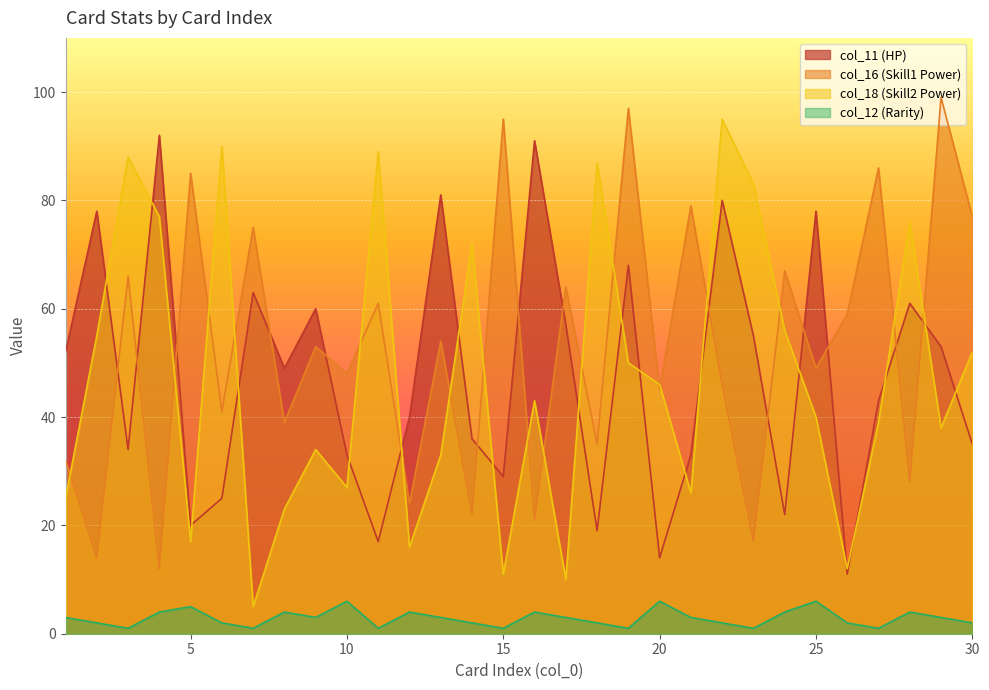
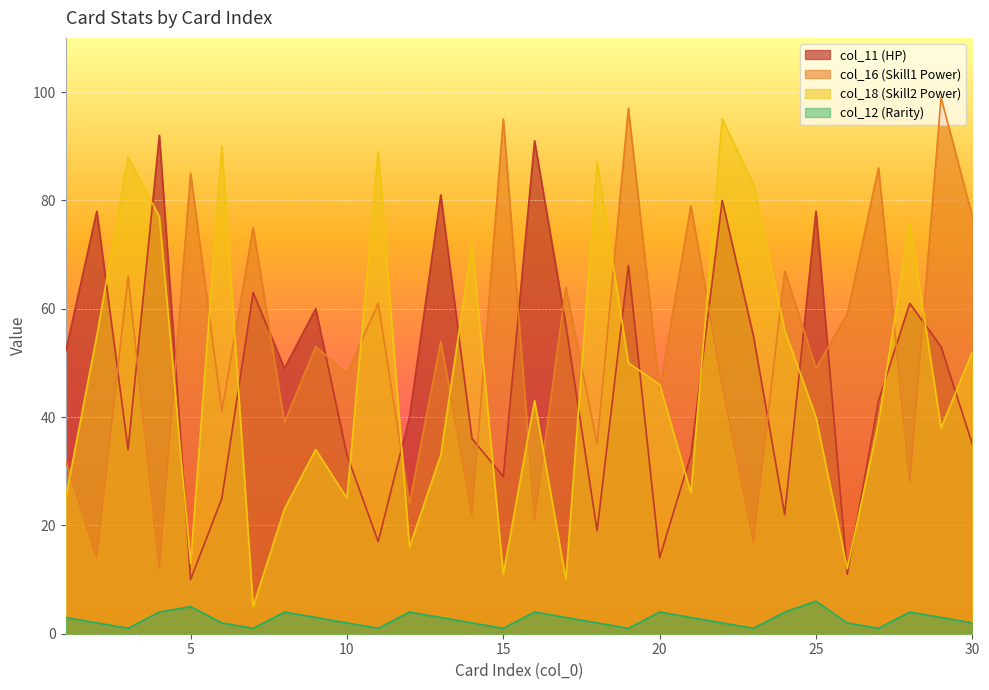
col_11 (HP), 5: 20 -> 10
col_18 (Skill2 Power), 5: 17 -> 13
col_18 (Skill2 Power), 10: 27 -> 25
col_12 (Rarity), 10: 6 -> 2
col_12 (Rarity), 20: 6 -> 4
